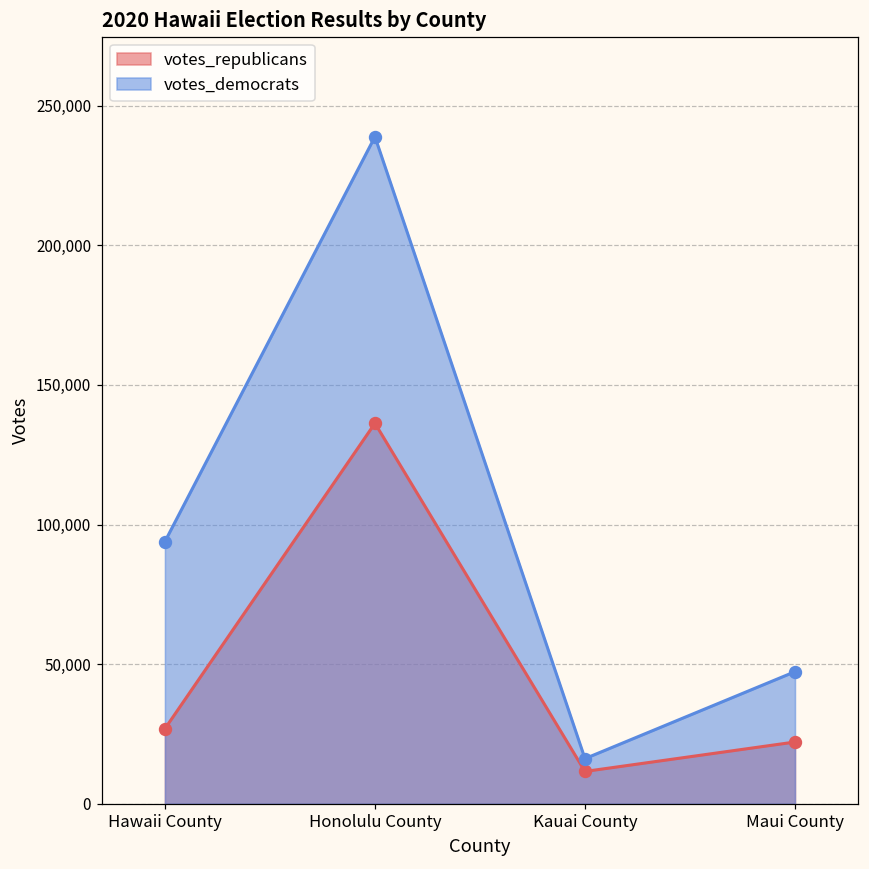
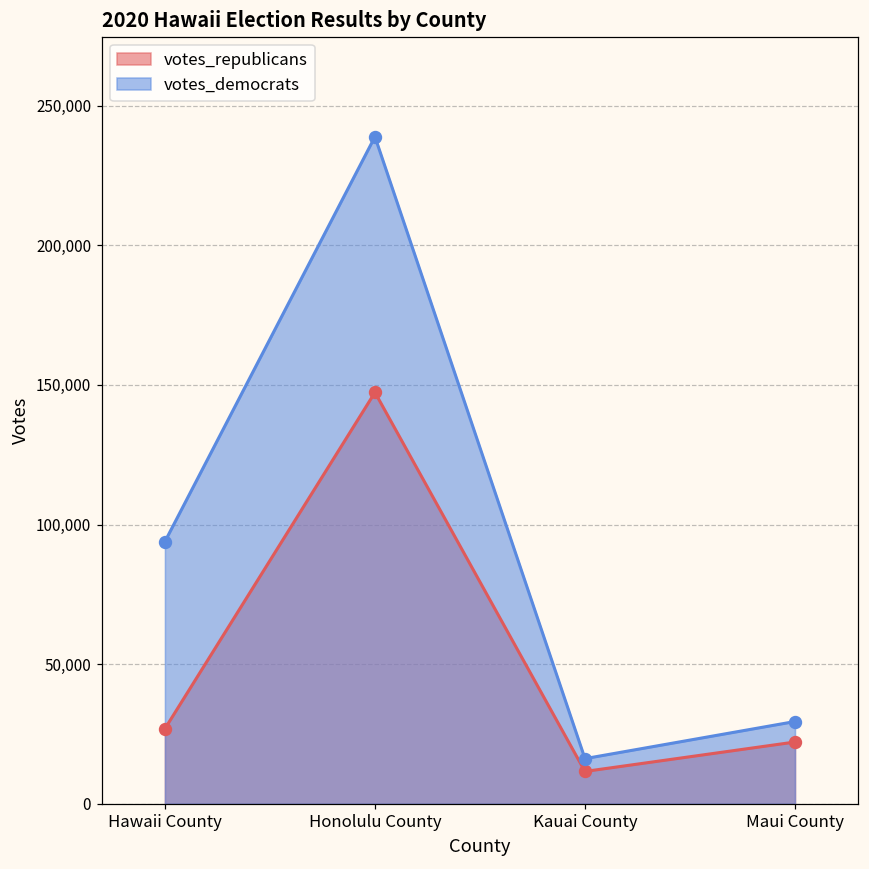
votes_republicans, Honolulu County: 136,000 -> 147,000
votes_democrats, Maui County: 47,000 -> 29,000
